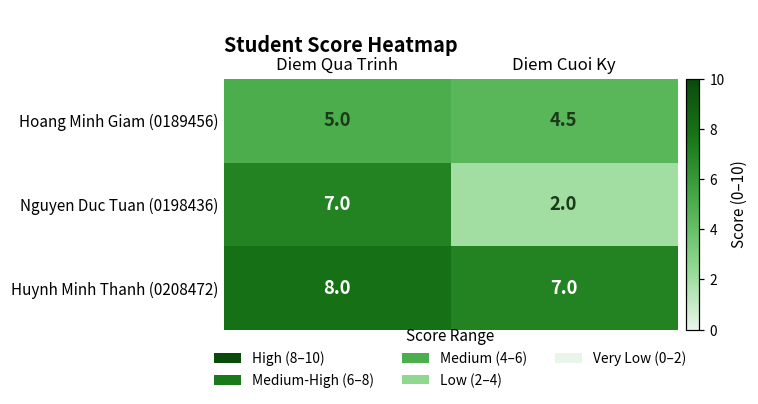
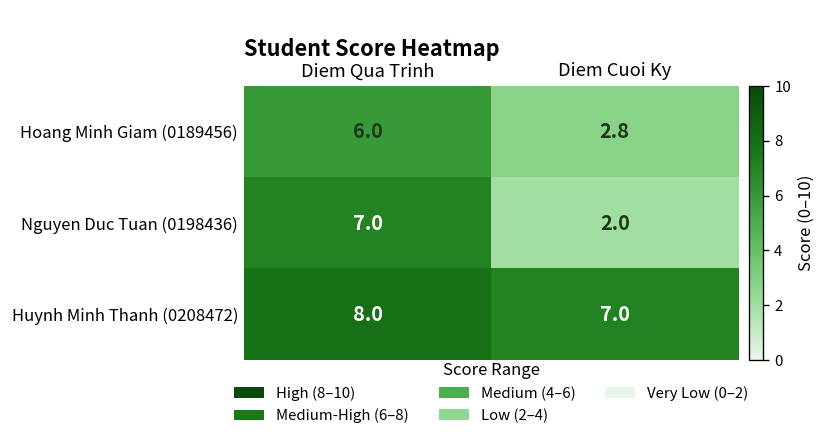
Hoang Minh Giam (0189456), Diem Qua Trinh: 5.0 -> 6.0
Hoang Minh Giam (0189456), Diem Cuoi Ky: 4.5 -> 2.8
